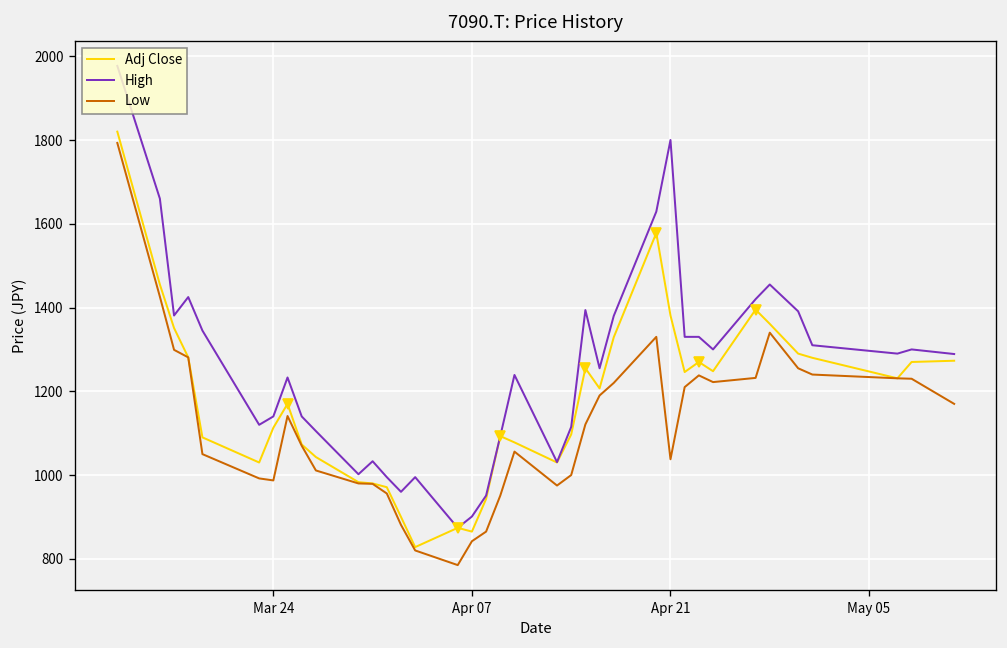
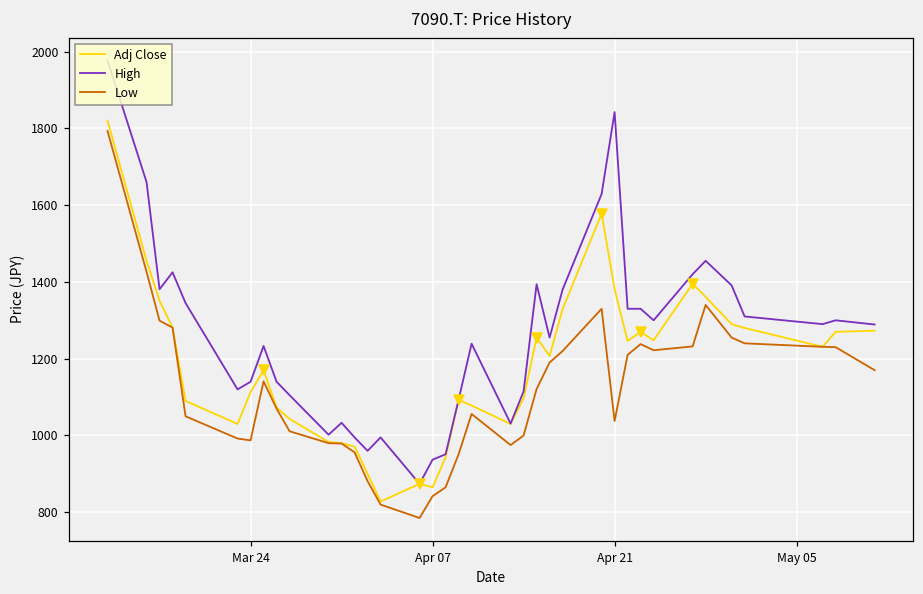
High, Apr 07: 900 -> 940
High, Apr 21: 1800 -> 1840
